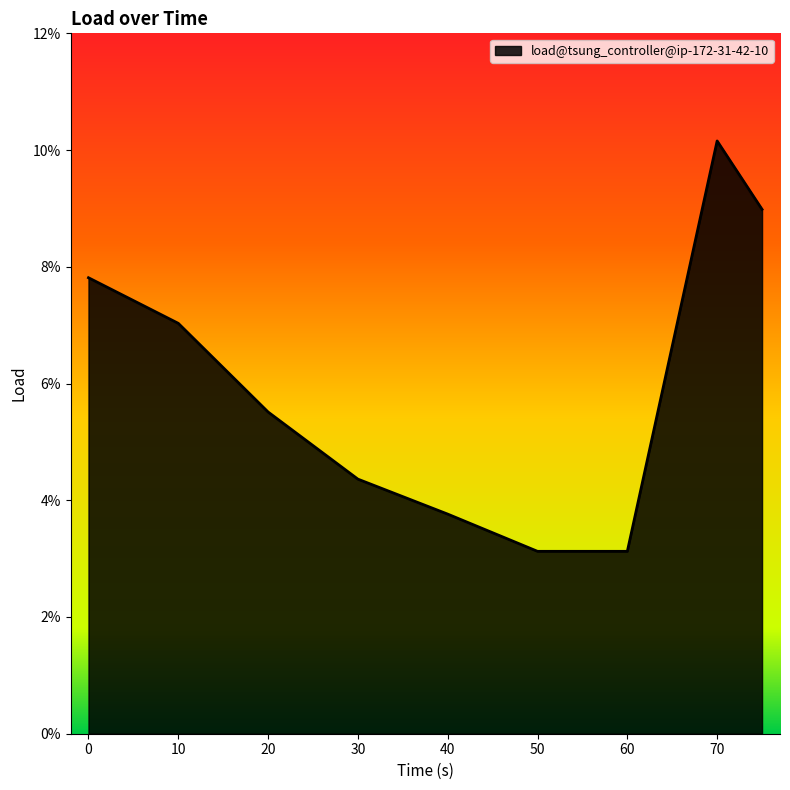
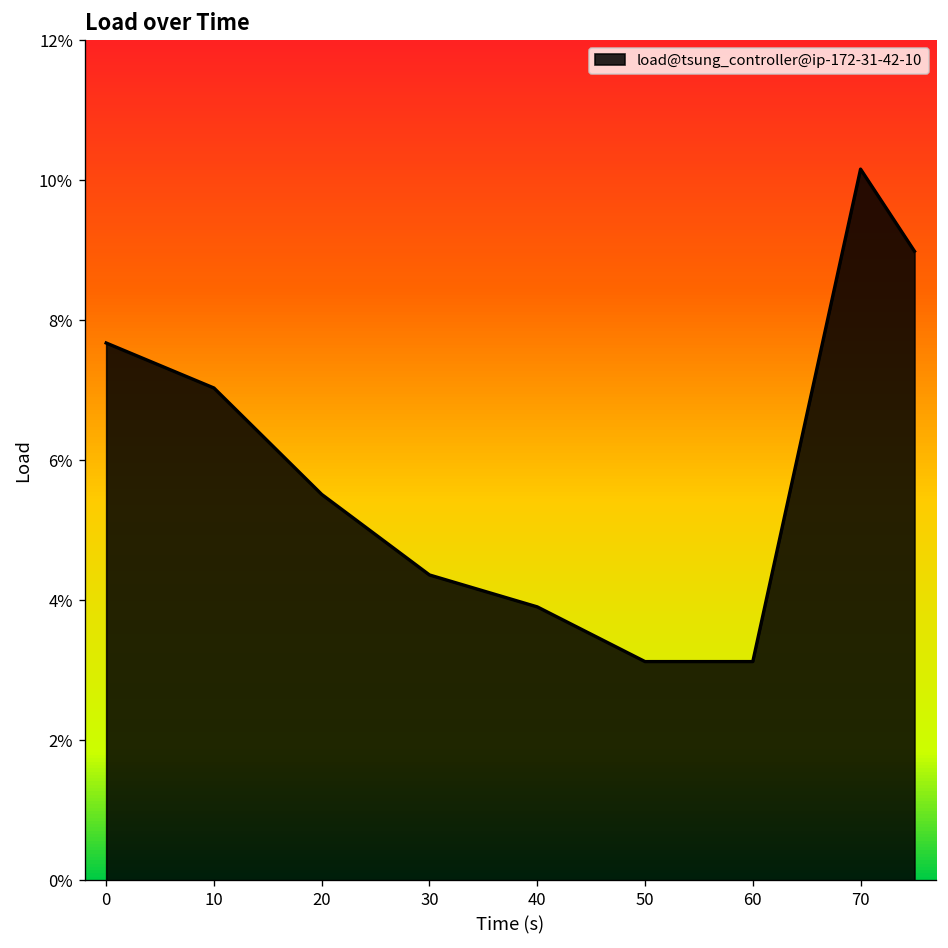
0: 7.8% -> 7.7%
40: 3.8% -> 3.9%
